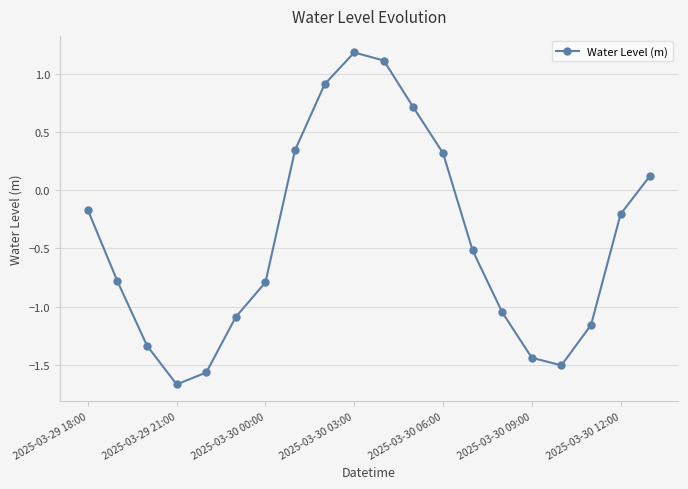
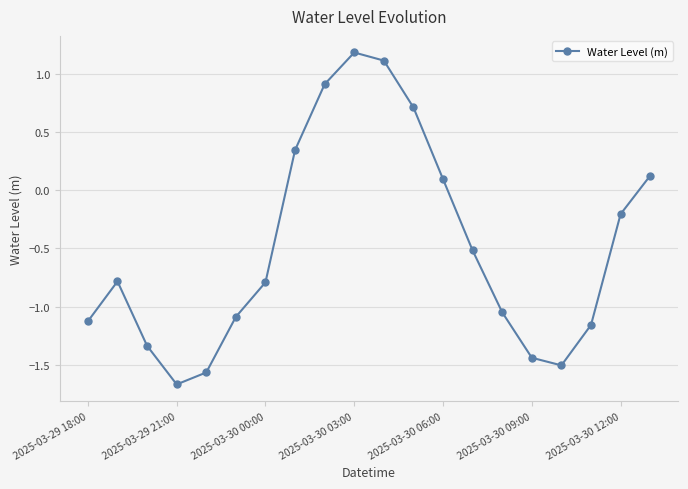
2025-03-29 18:00: -0.17 -> -1.13
2025-03-30 06:00: 0.32 -> 0.10
